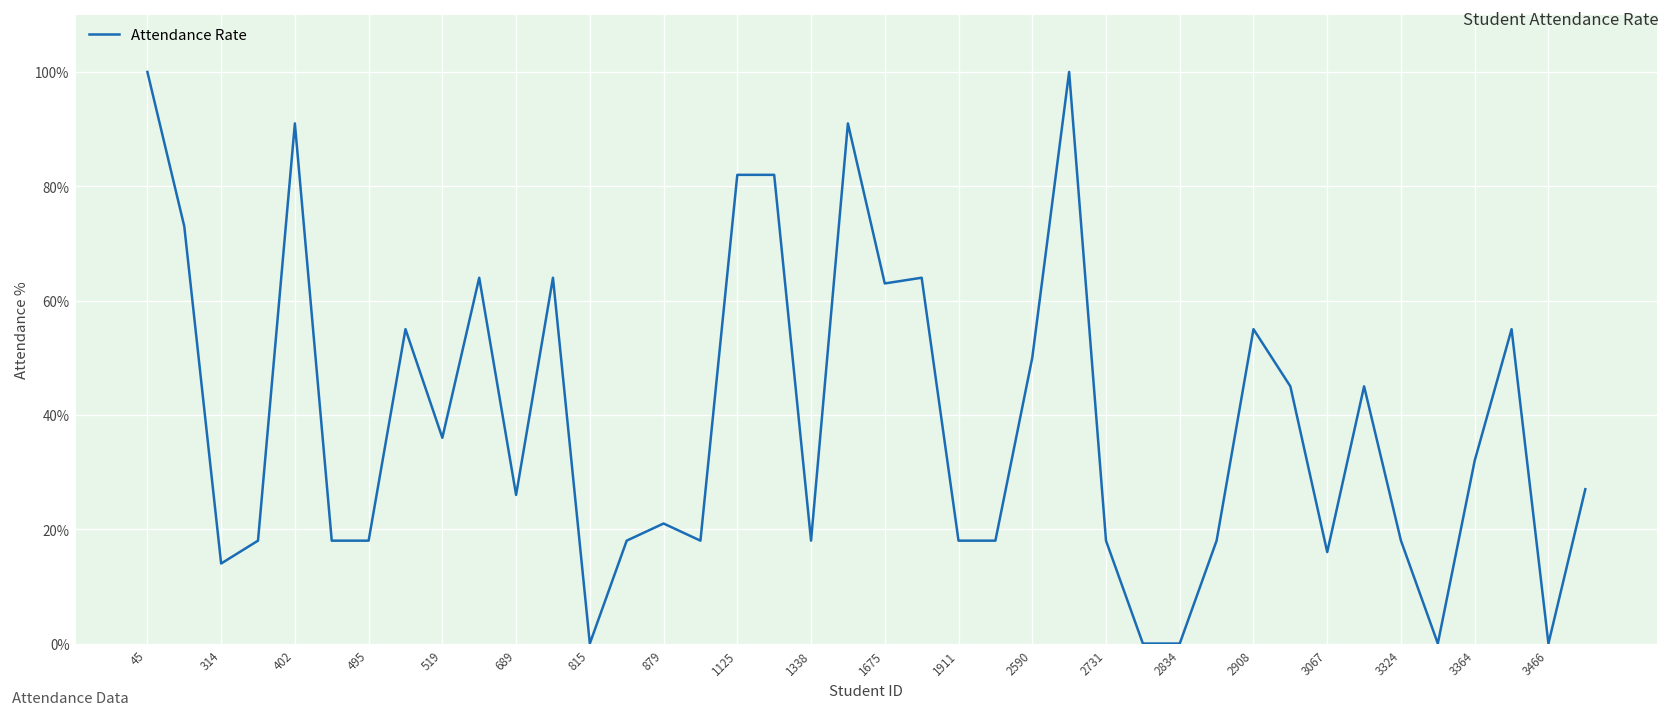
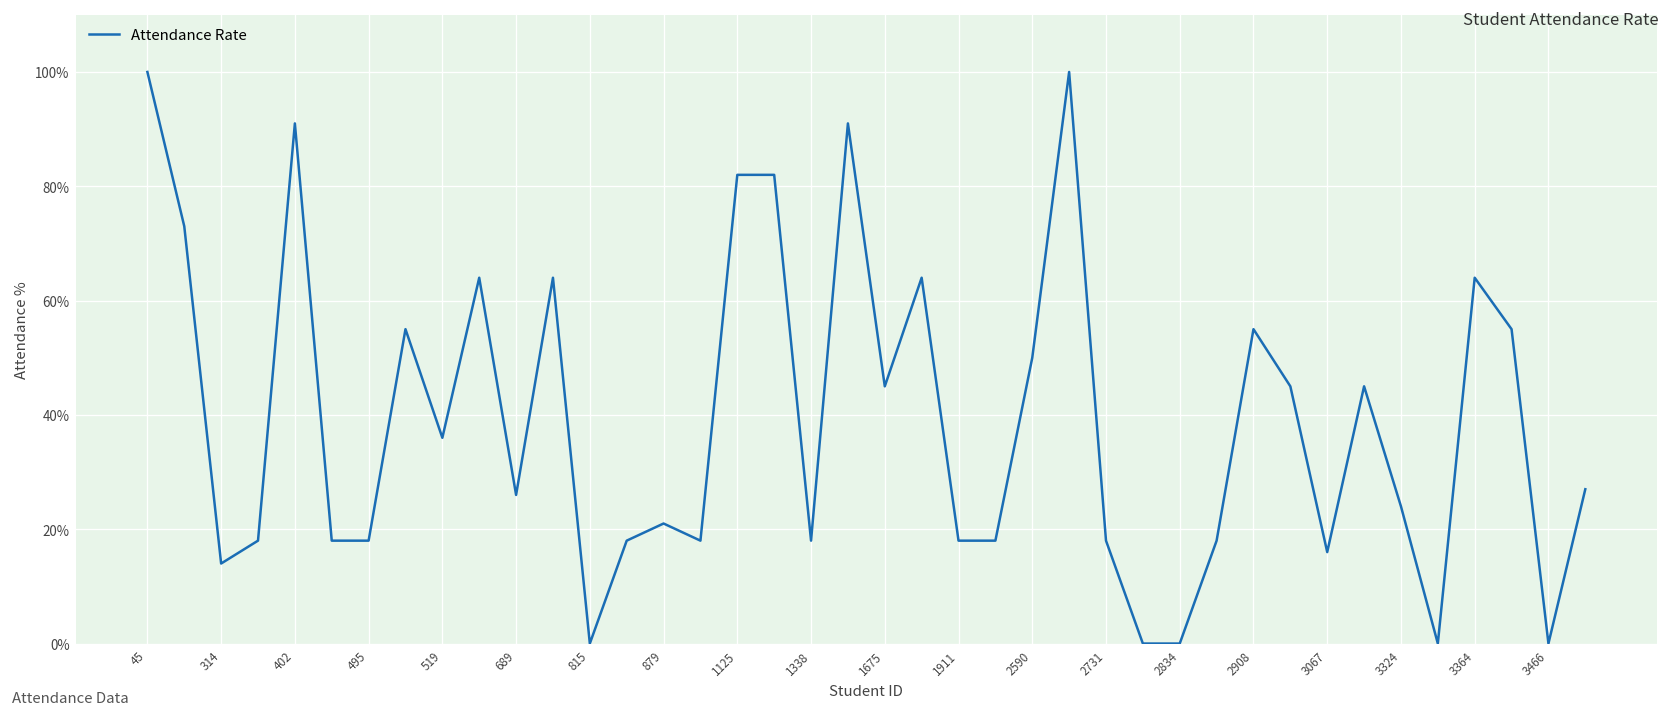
1675: 63% -> 45%
3324: 18% -> 24%
3364: 32% -> 64%
